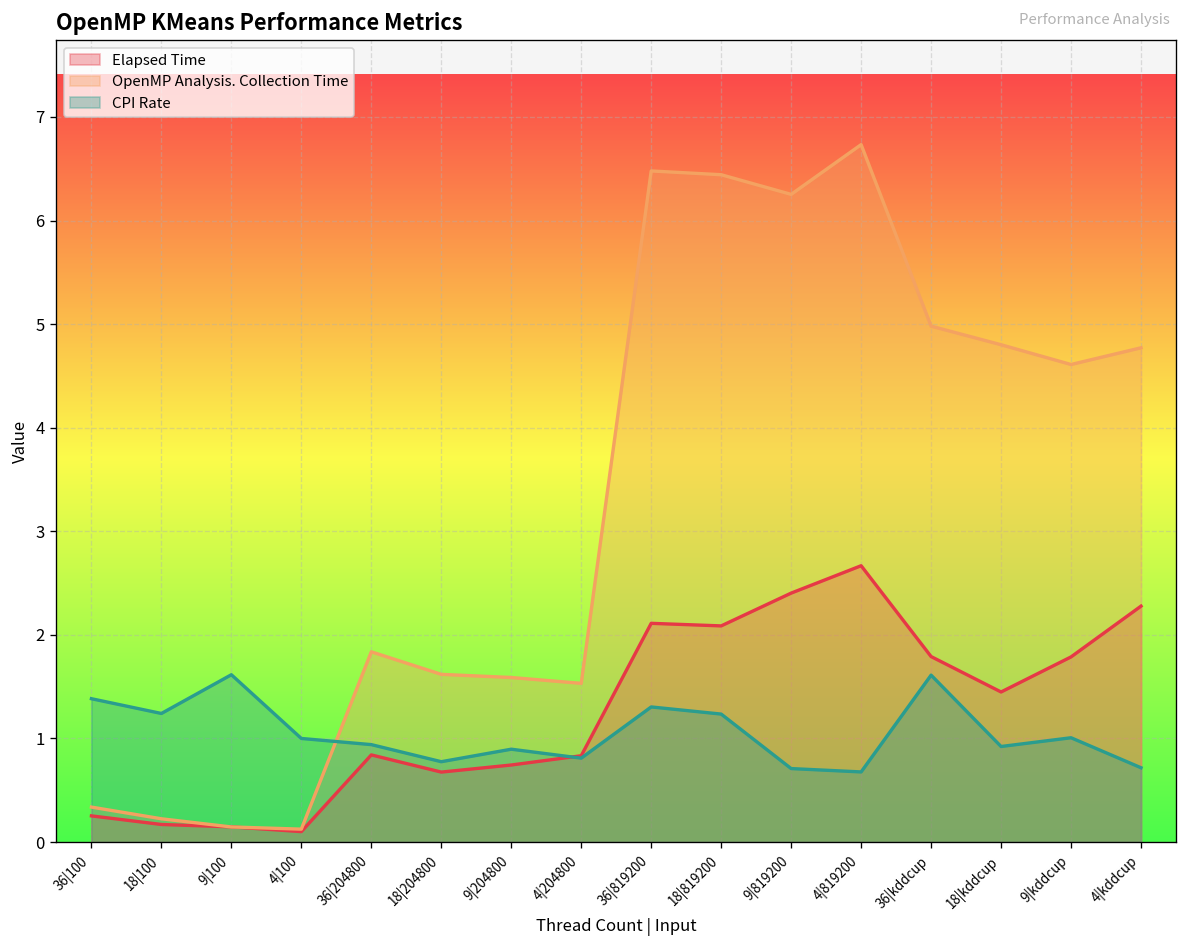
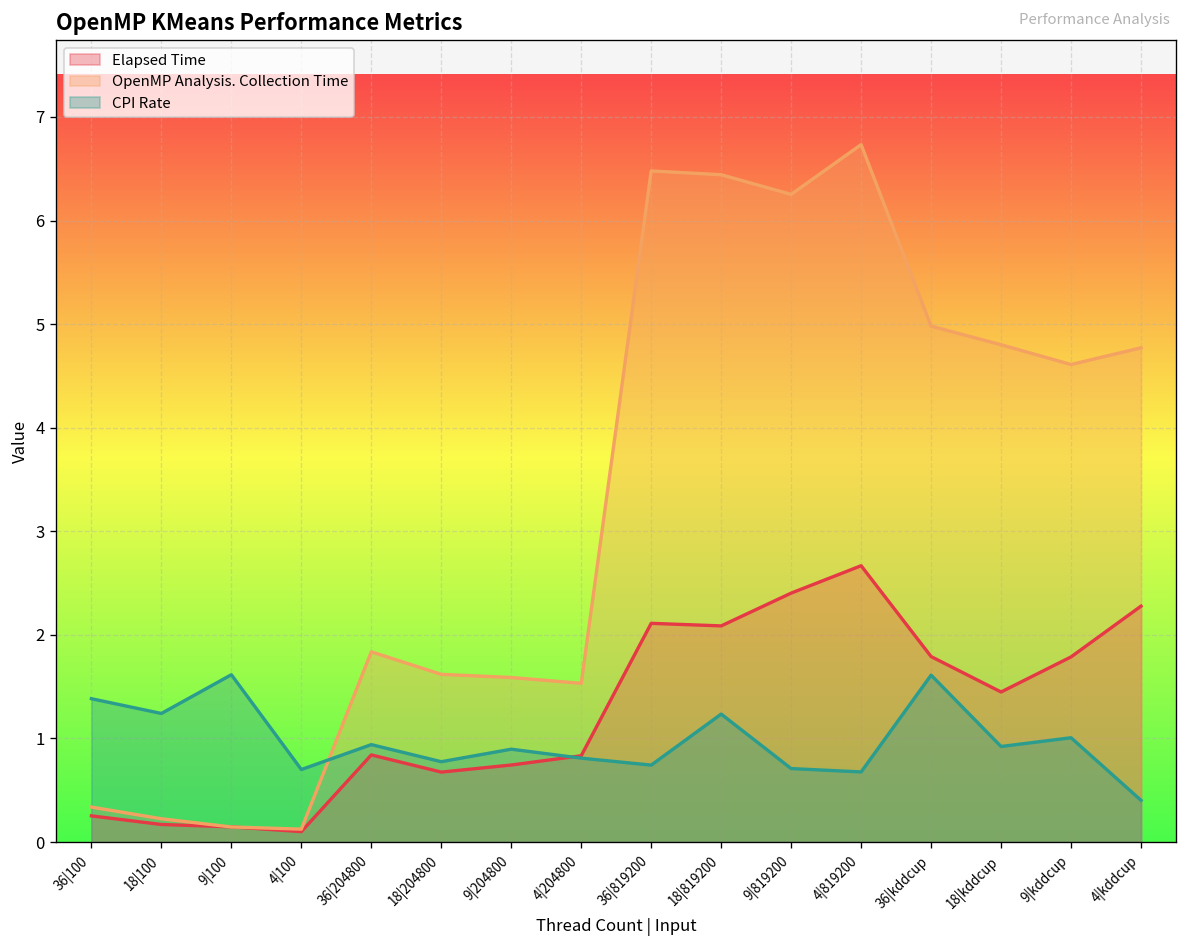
CPI Rate, 4|100: 1.0 -> 0.7
CPI Rate, 36|819200: 1.3 -> 0.7
CPI Rate, 4|kddcup: 0.7 -> 0.4
